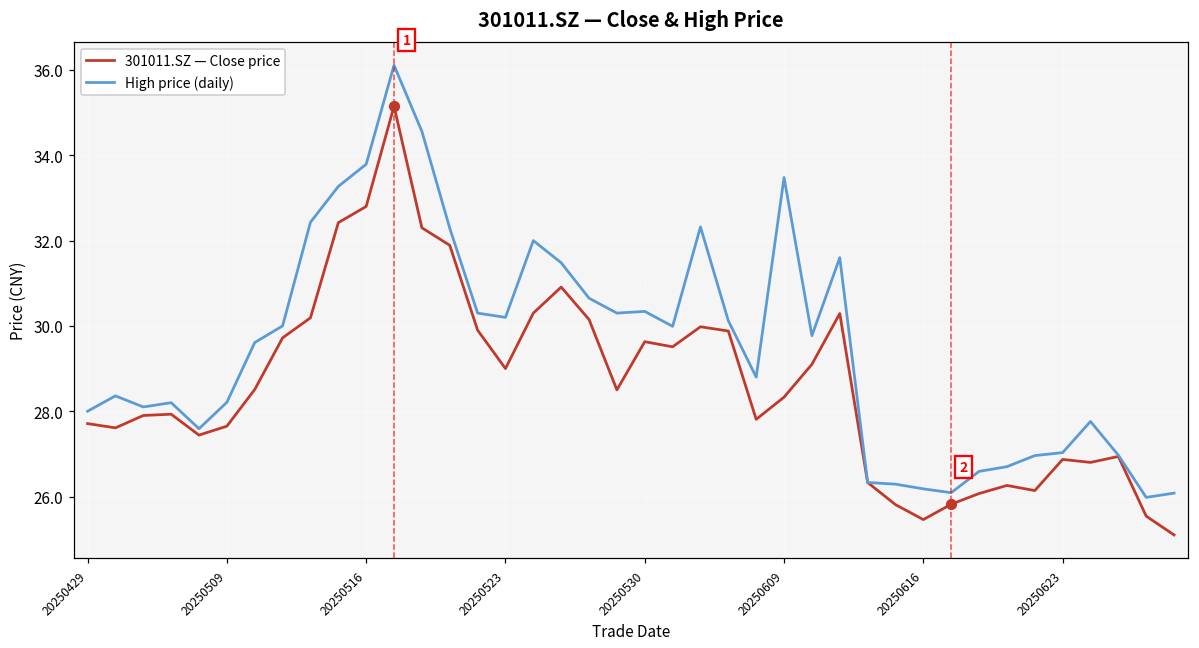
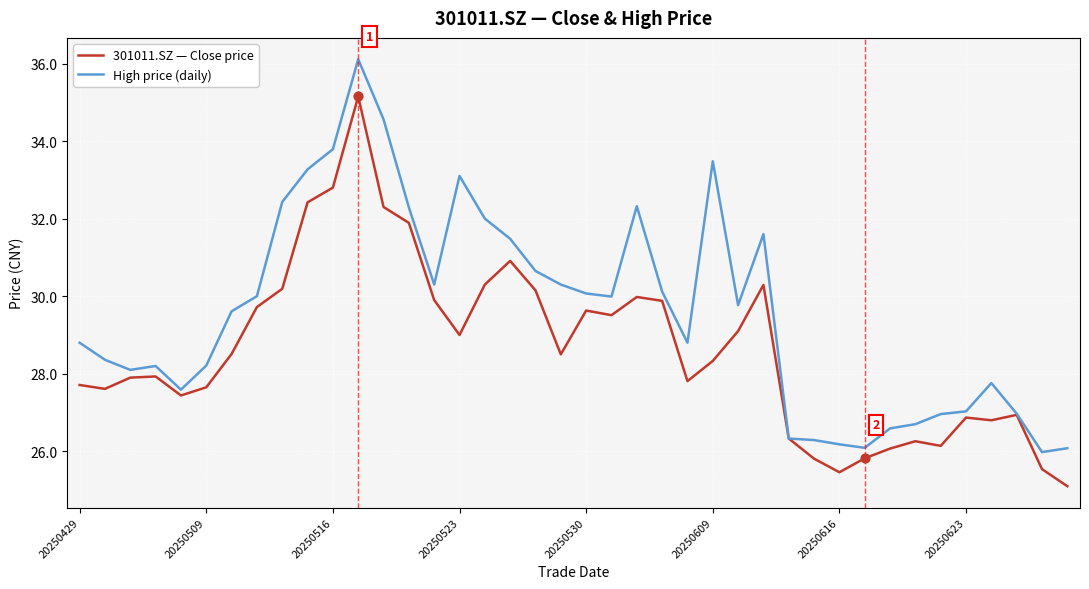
High price (daily), 20250429: 28.0 -> 28.8
High price (daily), 20250523: 30.2 -> 33.1
High price (daily), 20250530: 30.3 -> 30.1
